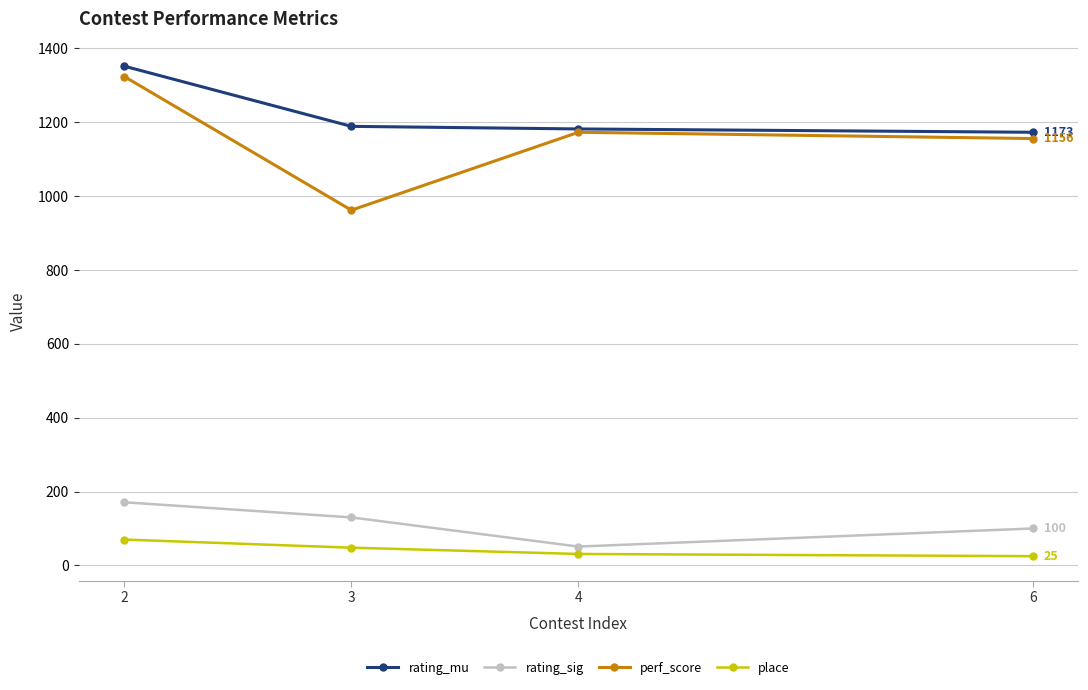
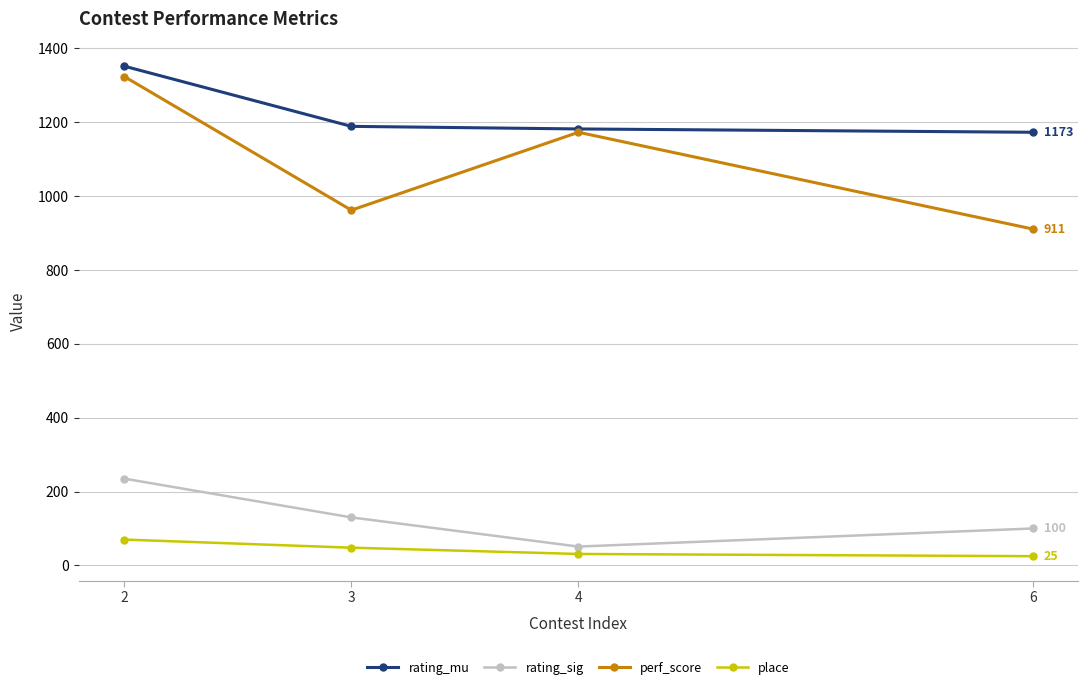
rating_sig, 2: 170 -> 240
perf_score, 6: 1156 -> 911
